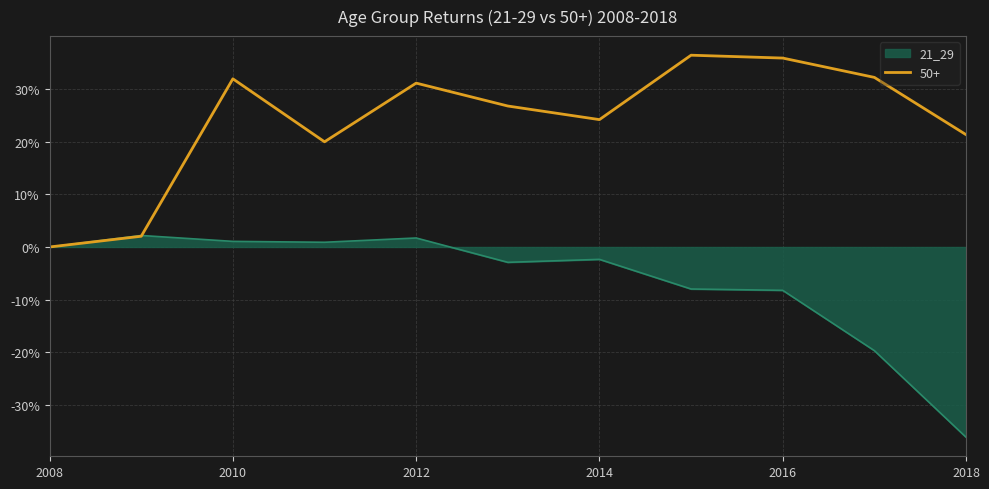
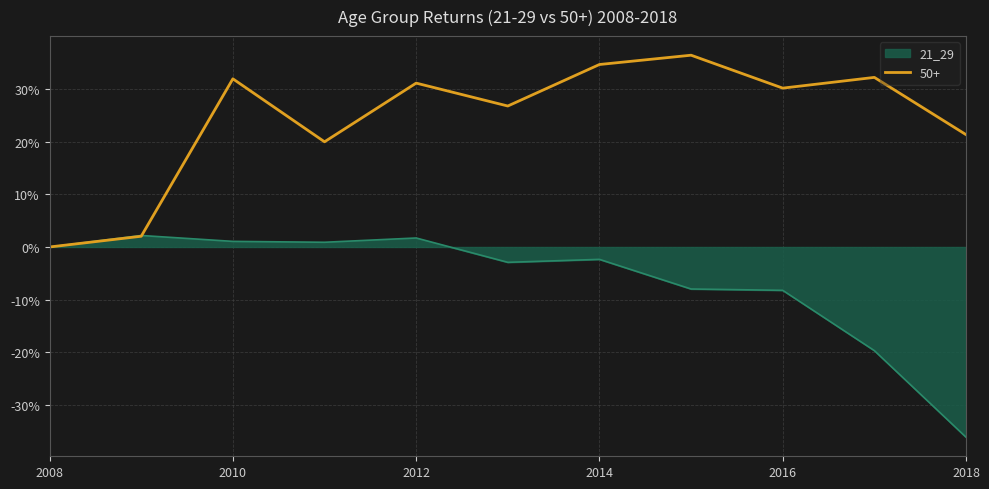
50+, 2014: 24% -> 35%
50+, 2016: 36% -> 30%
